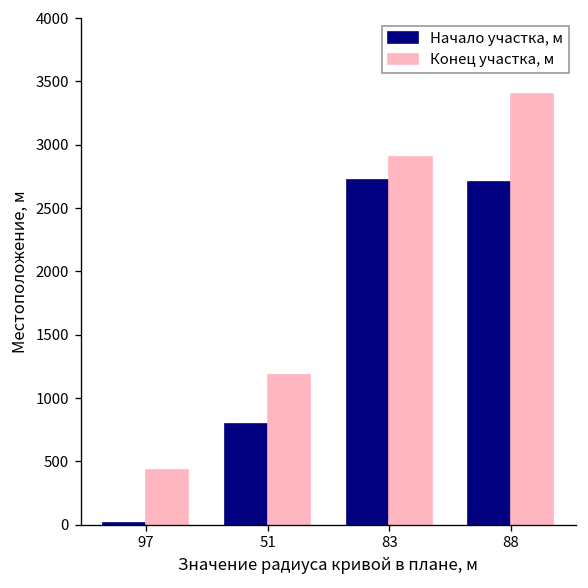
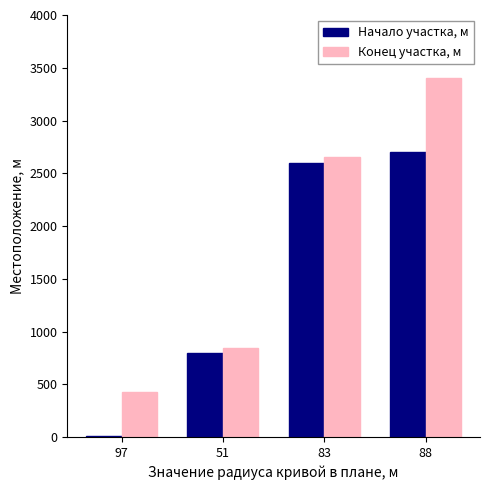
Конец участка, м, 51: 1180 -> 850
Начало участка, м, 83: 2720 -> 2600
Конец участка, м, 83: 2910 -> 2660
